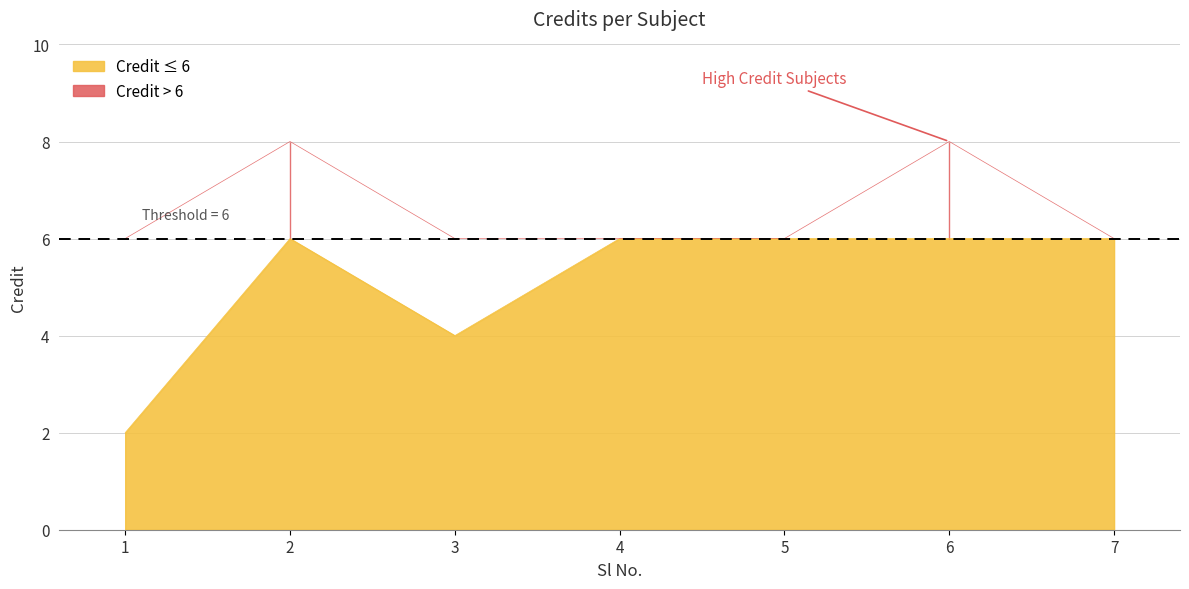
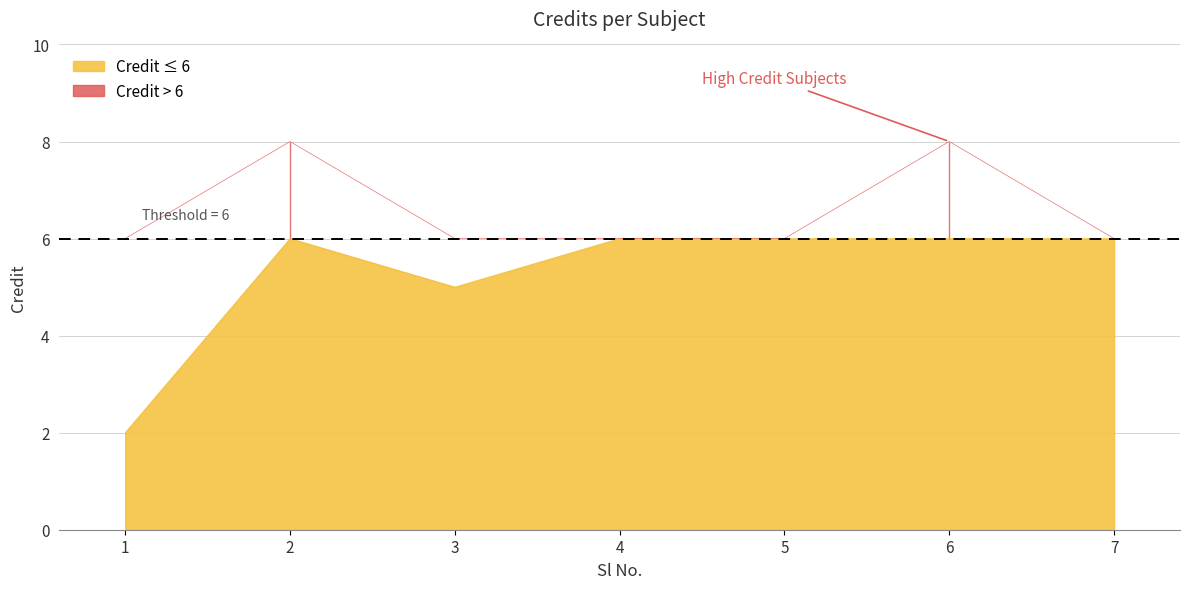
Credit ≤ 6, 3: 4 -> 5
